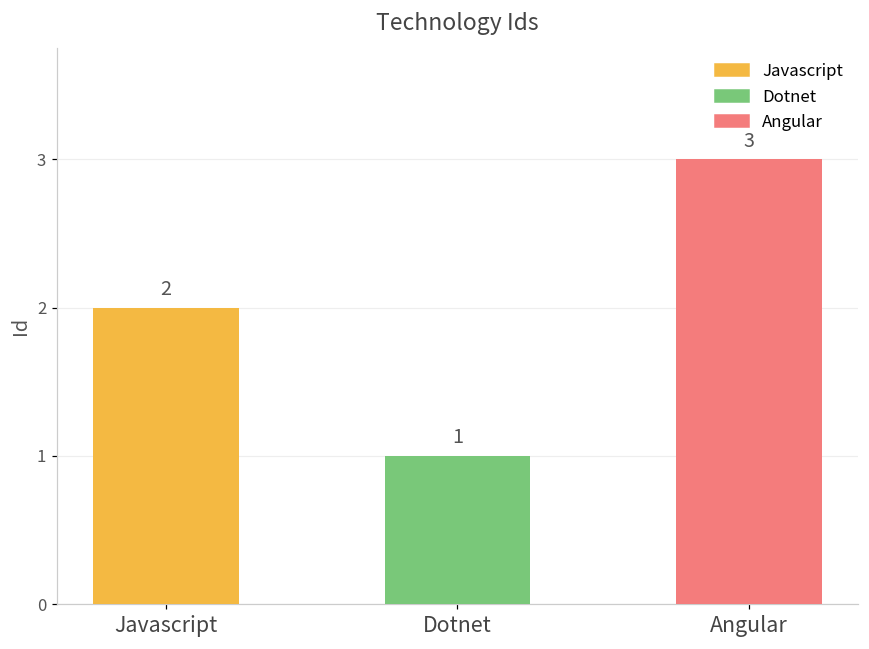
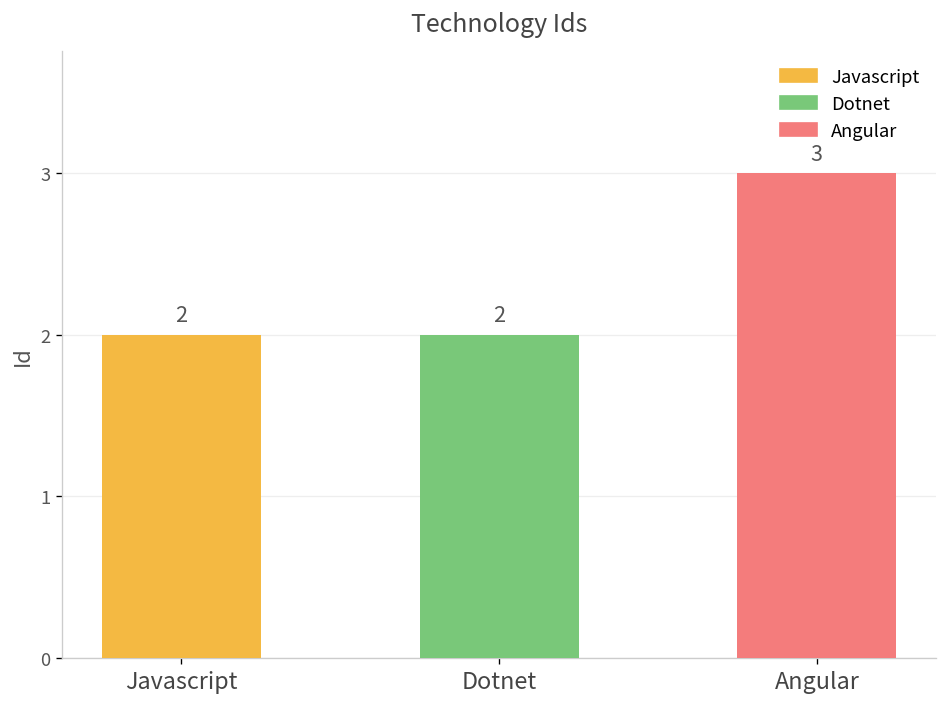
Dotnet: 1 -> 2
